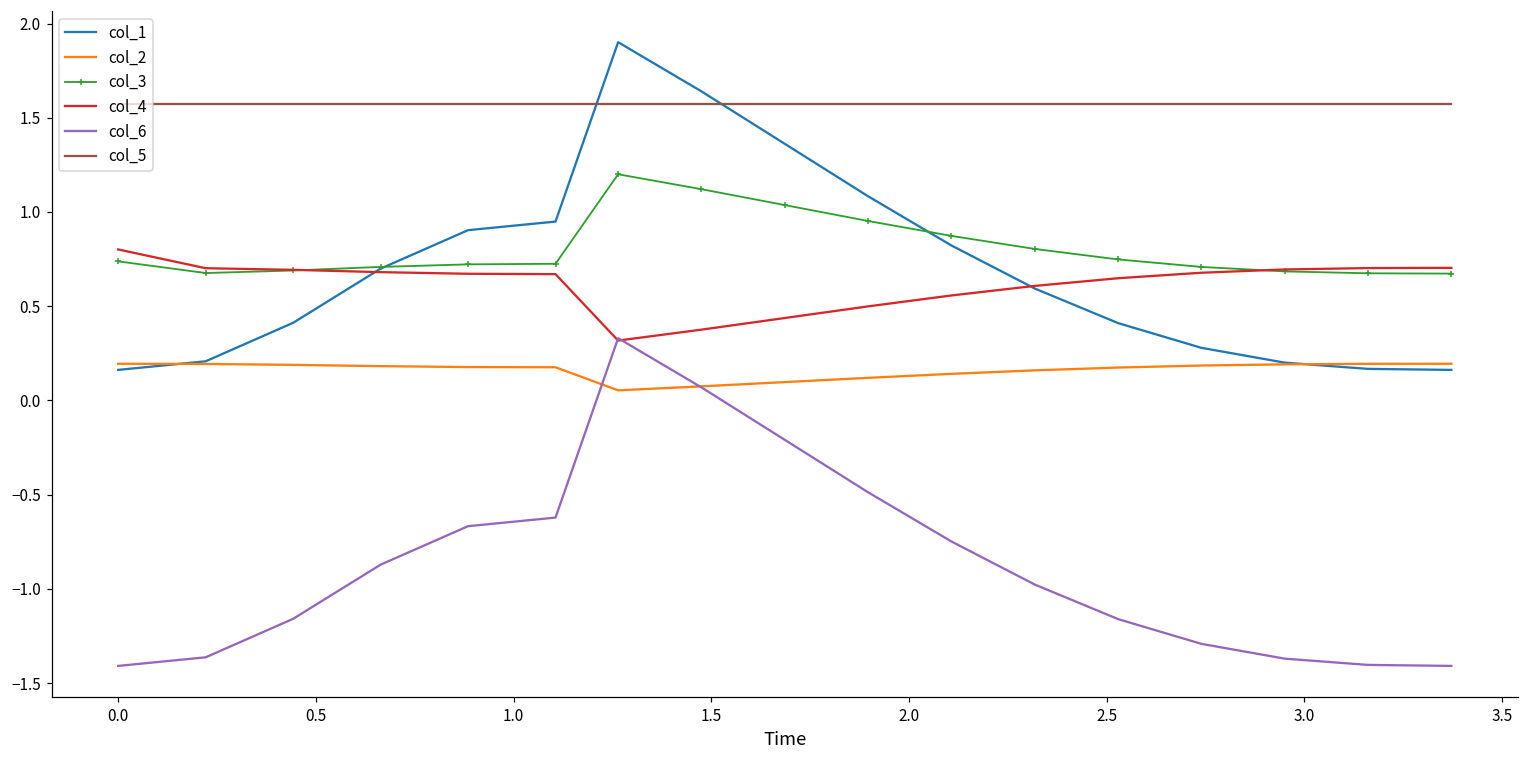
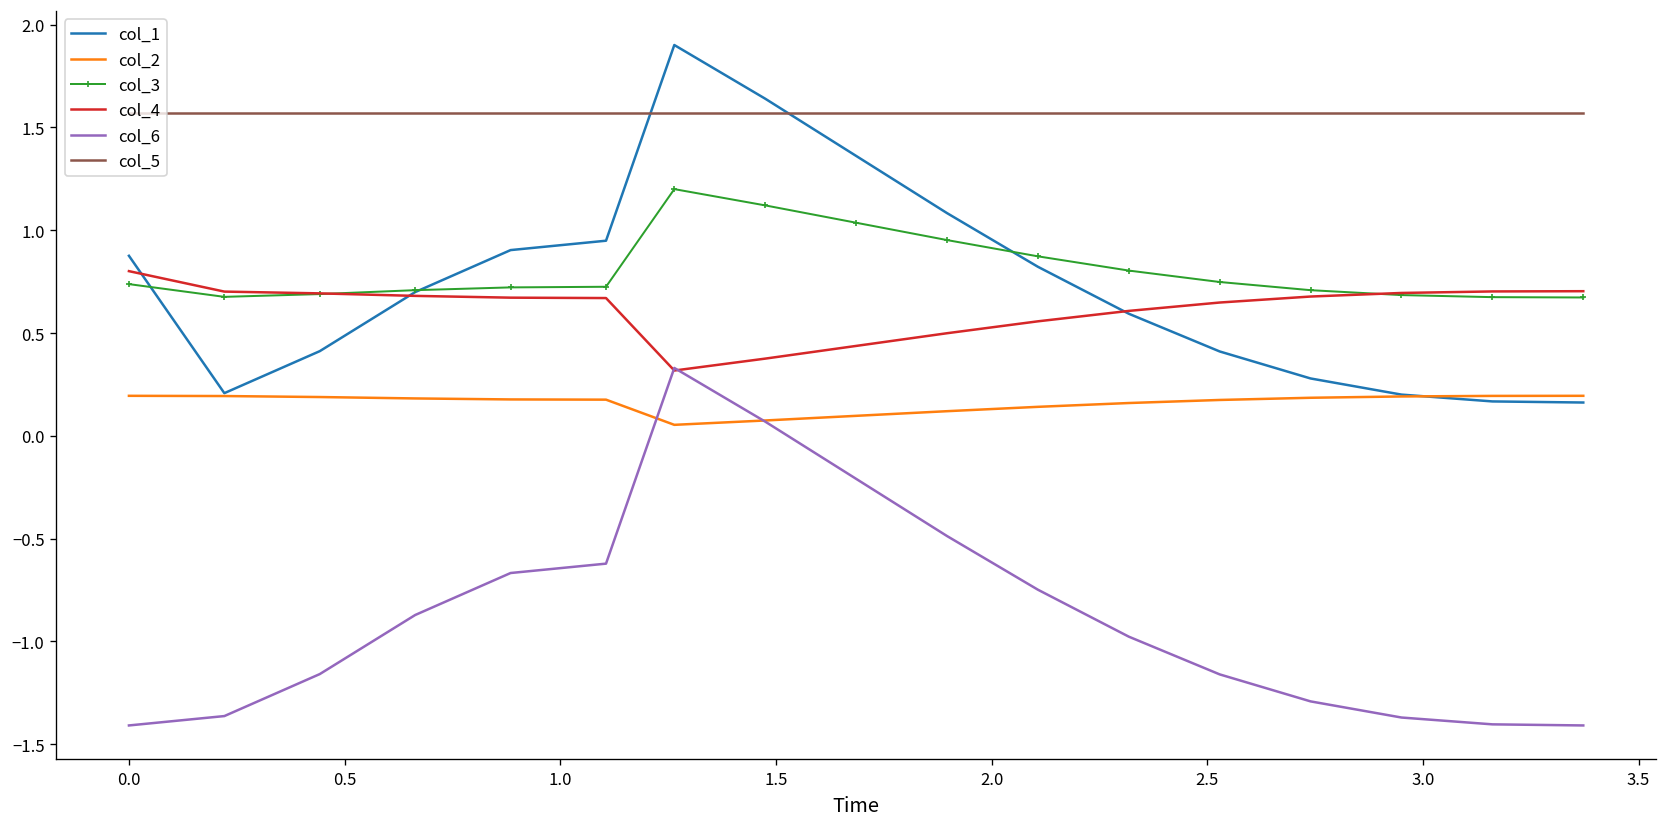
col_1, 0.0: 0.16 -> 0.88
